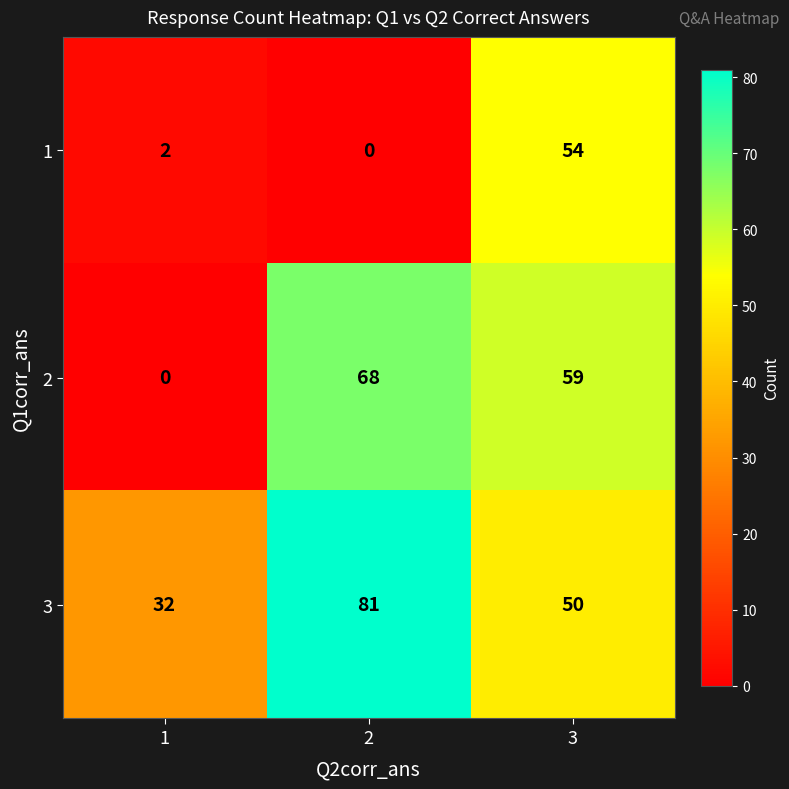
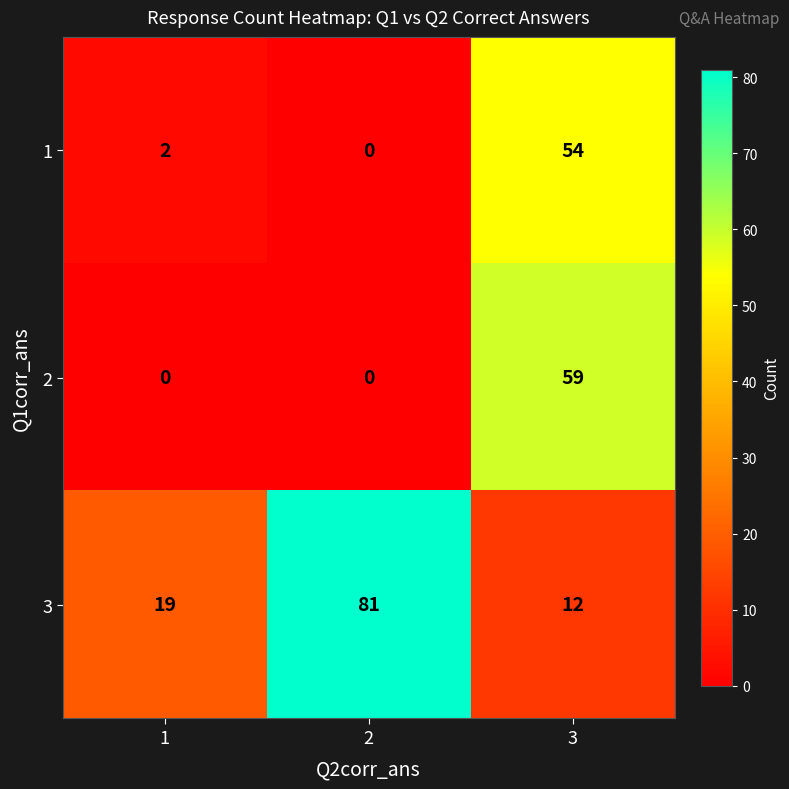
2, 2: 68 -> 0
3, 1: 32 -> 19
3, 3: 50 -> 12
